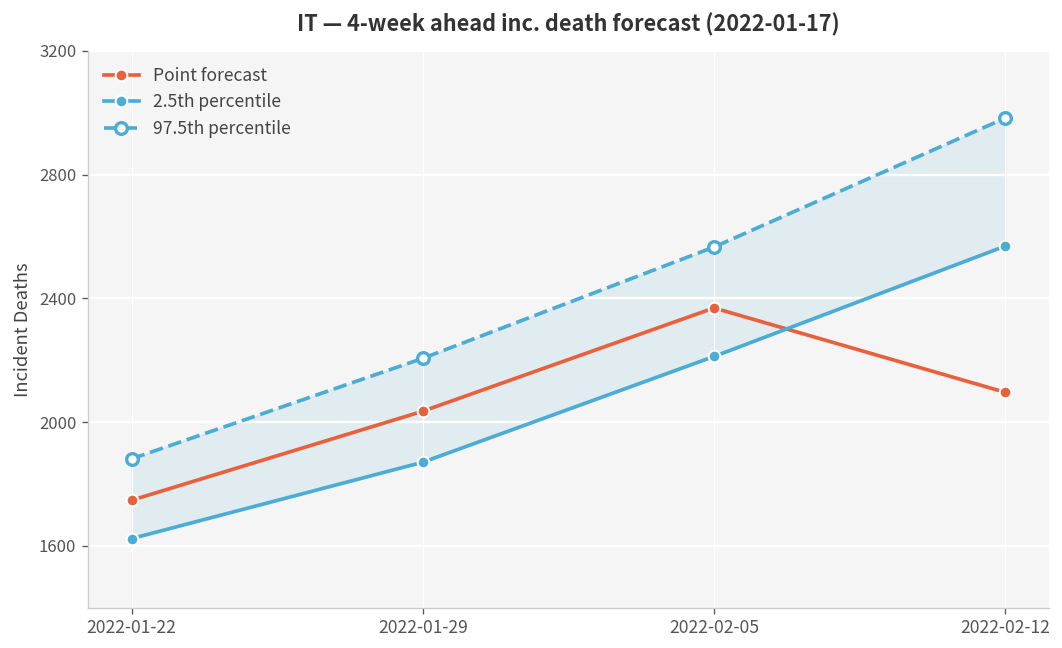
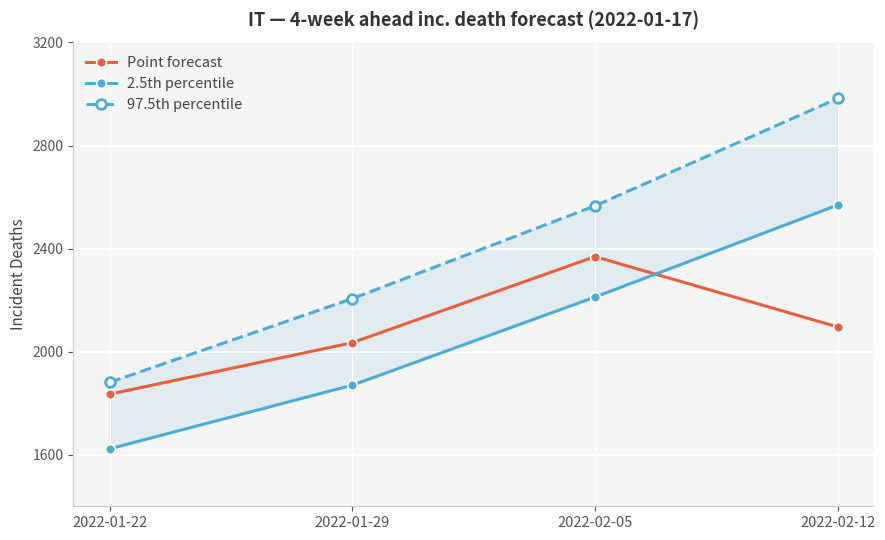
Point forecast, 2022-01-22: 1750 -> 1840
